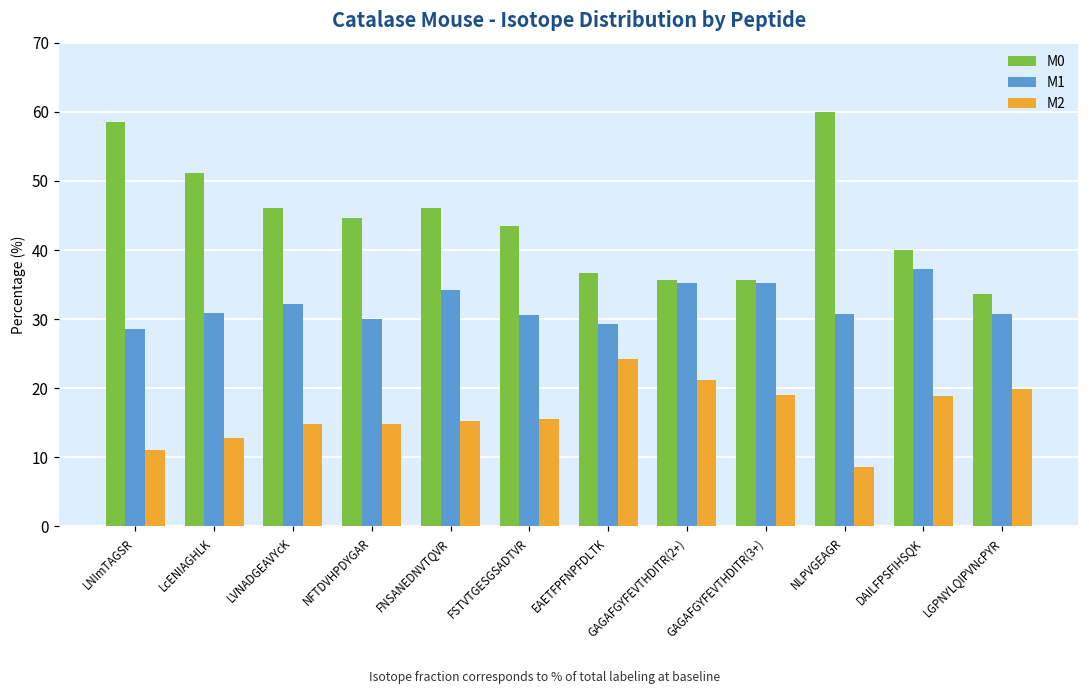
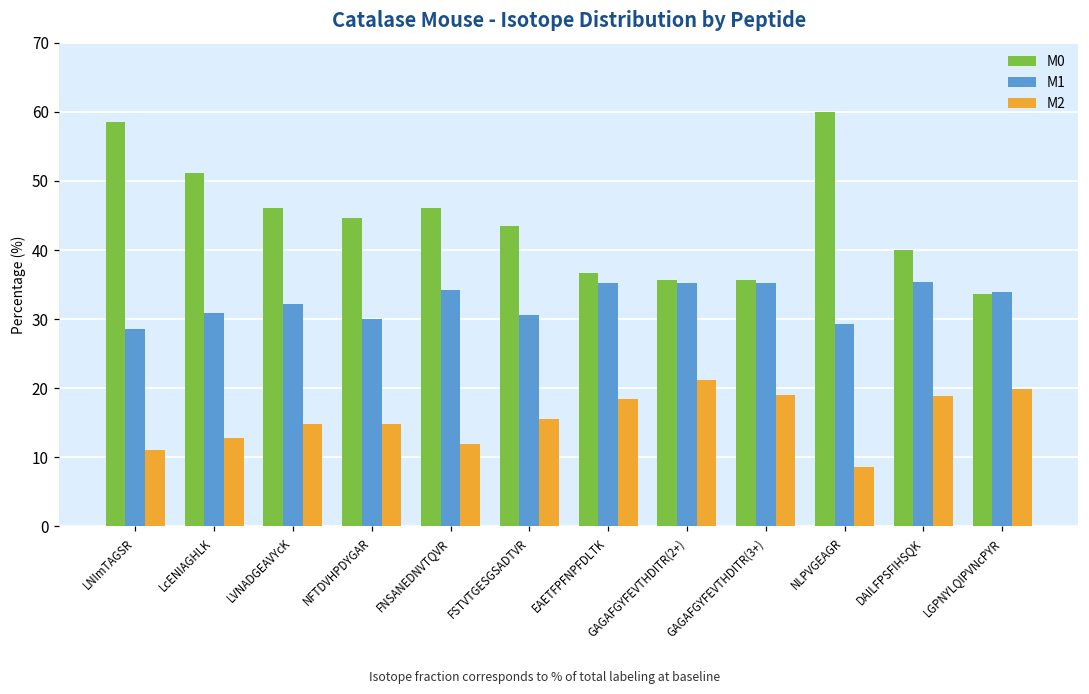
M2, FNSANEDNVTQVR: 15 -> 12
M1, EAETFPFNPFDLTK: 29 -> 35
M2, EAETFPFNPFDLTK: 24 -> 18
M1, NLPVGEAGR: 31 -> 29
M1, DAILFPSFIHSQK: 37 -> 35
M1, LGPNYLQIPVNcPYR: 31 -> 34
